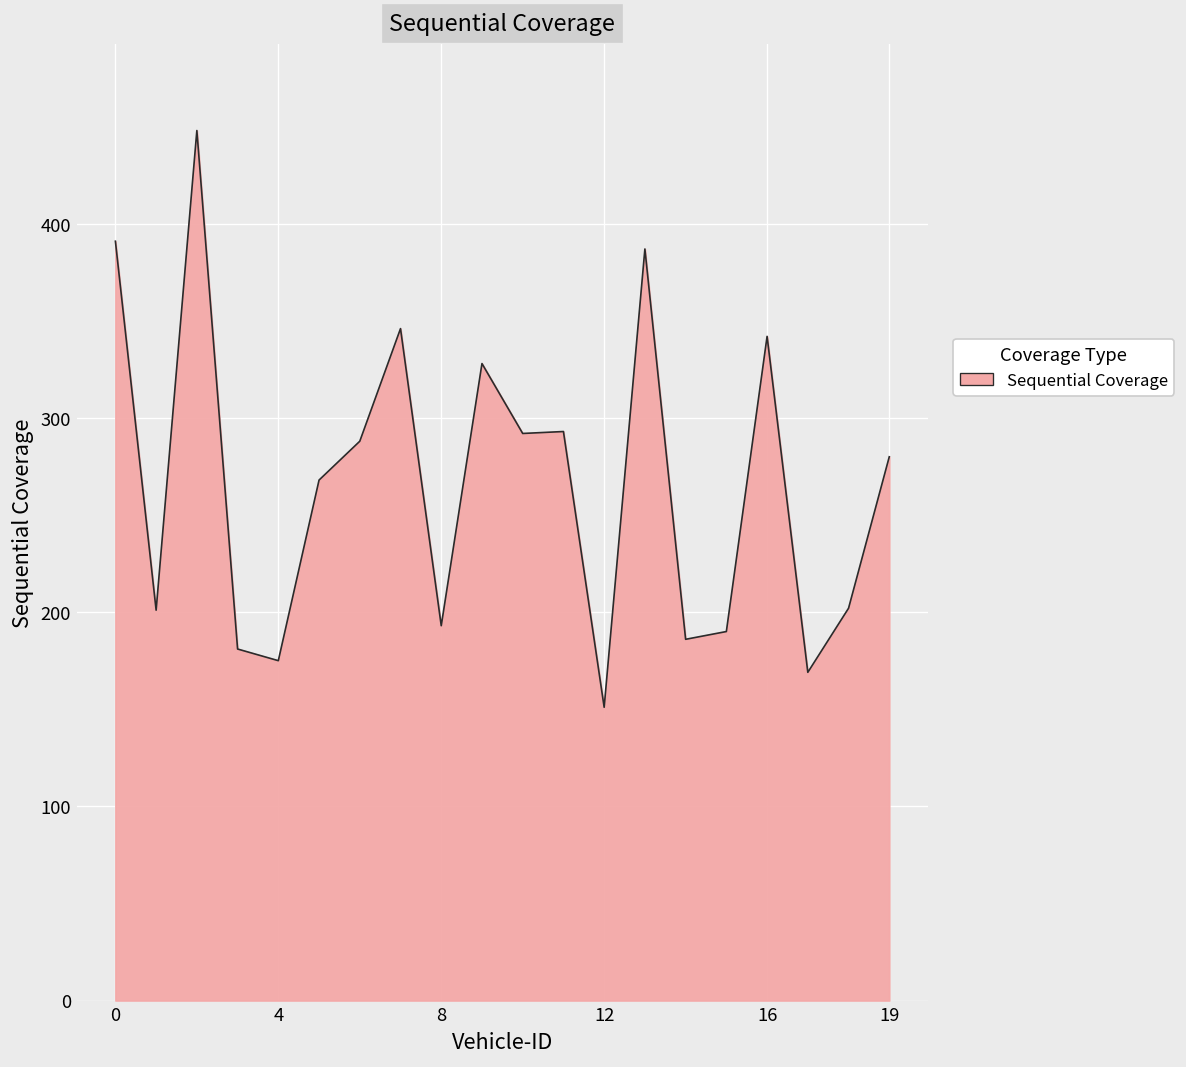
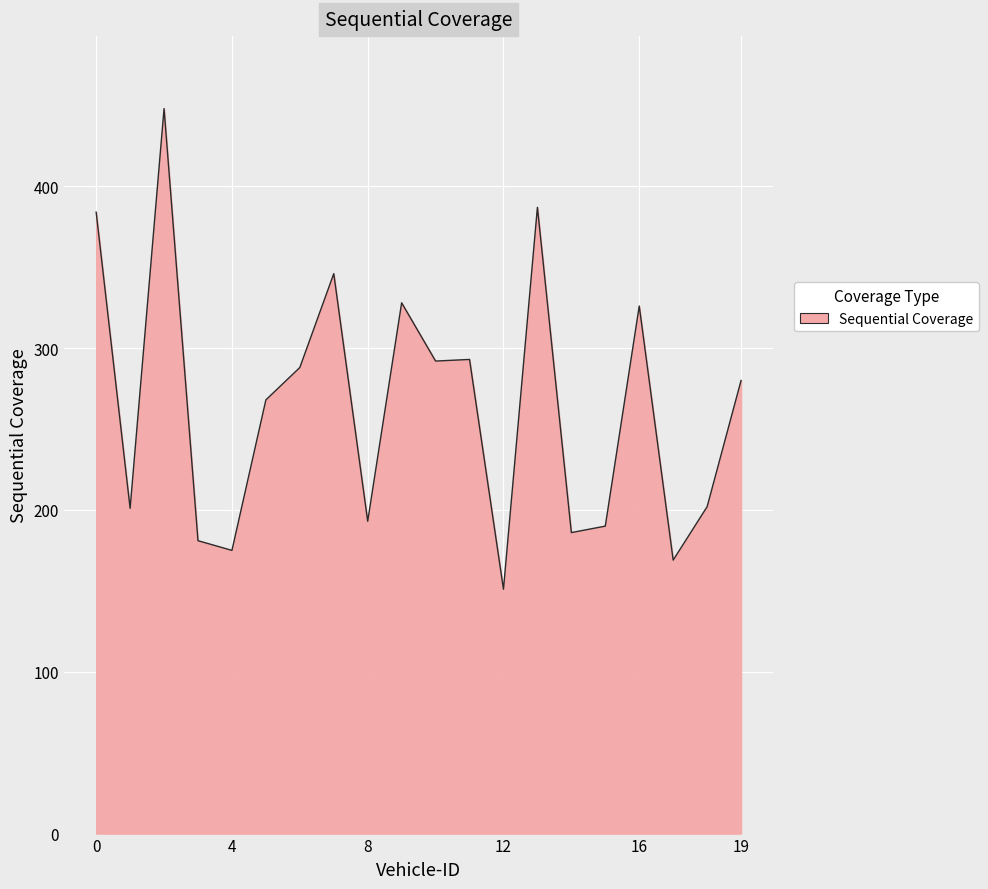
0: 391 -> 384
16: 342 -> 326
